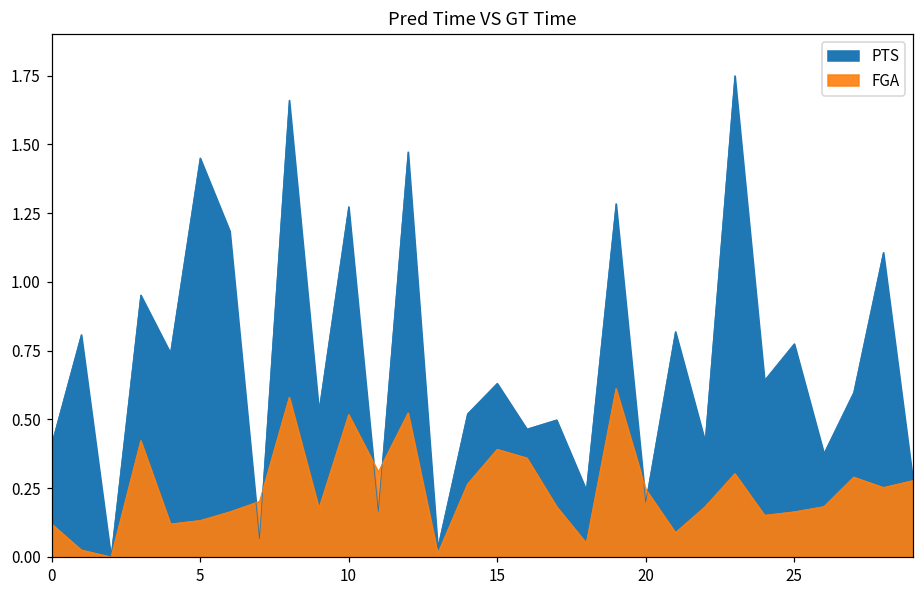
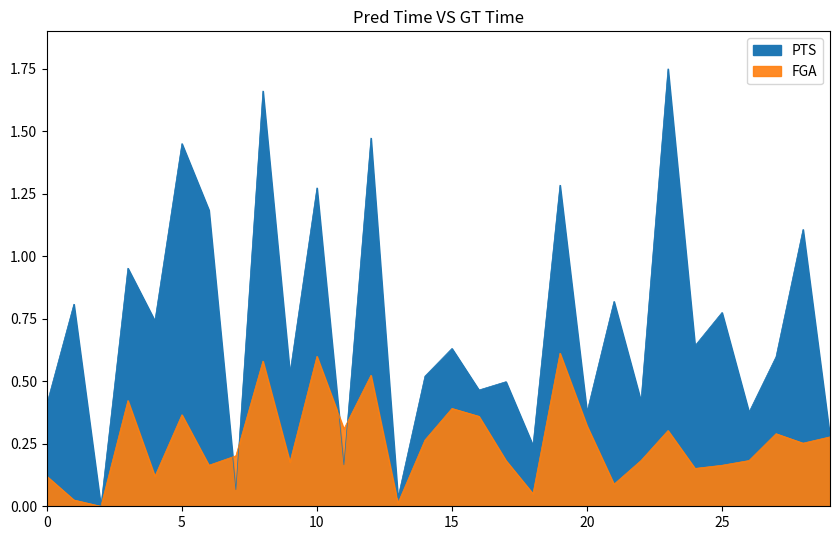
FGA, 5: 0.13 -> 0.37
FGA, 10: 0.52 -> 0.60
PTS, 20: 0.20 -> 0.38
FGA, 20: 0.25 -> 0.32
